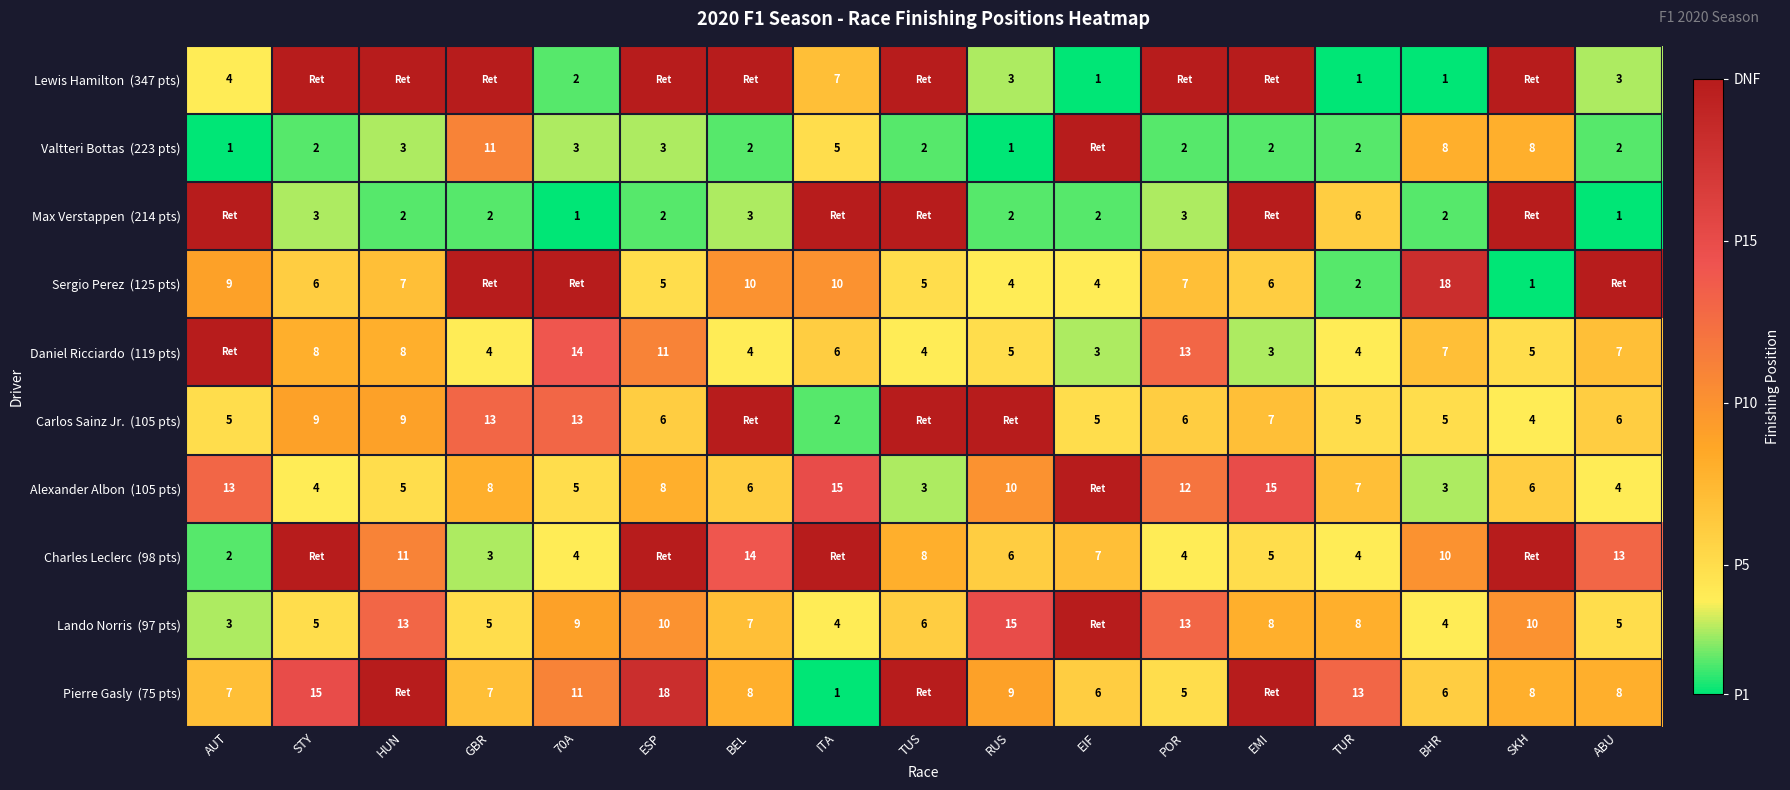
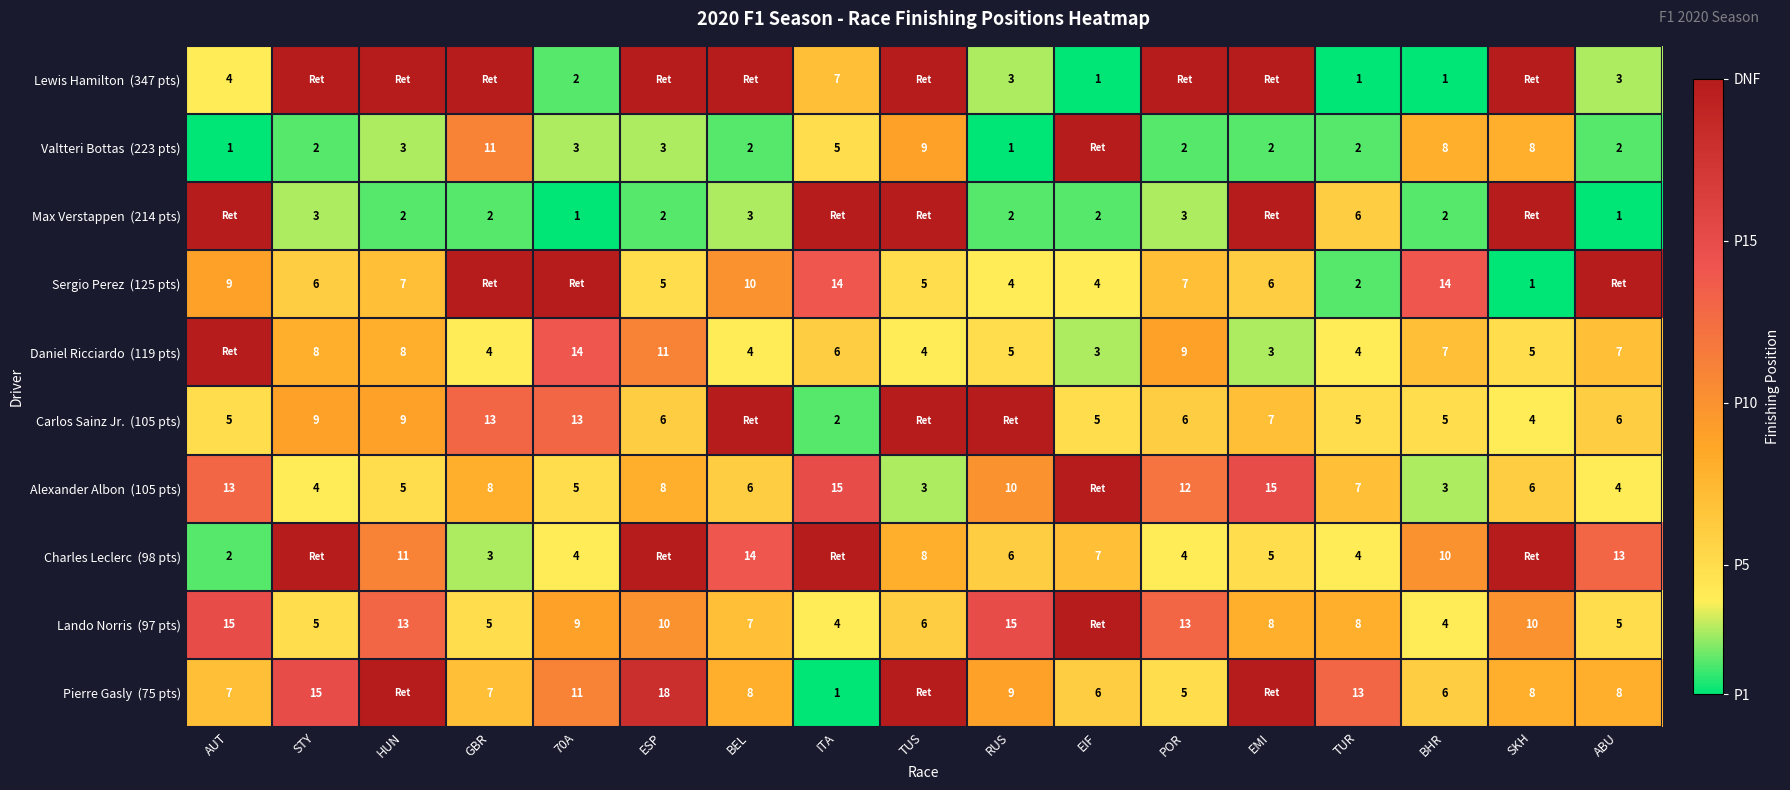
Valtteri Bottas (223 pts), TUS: 2 -> 9
Sergio Perez (125 pts), ITA: 10 -> 14
Sergio Perez (125 pts), BHR: 18 -> 14
Daniel Ricciardo (119 pts), POR: 13 -> 9
Lando Norris (97 pts), AUT: 3 -> 15
